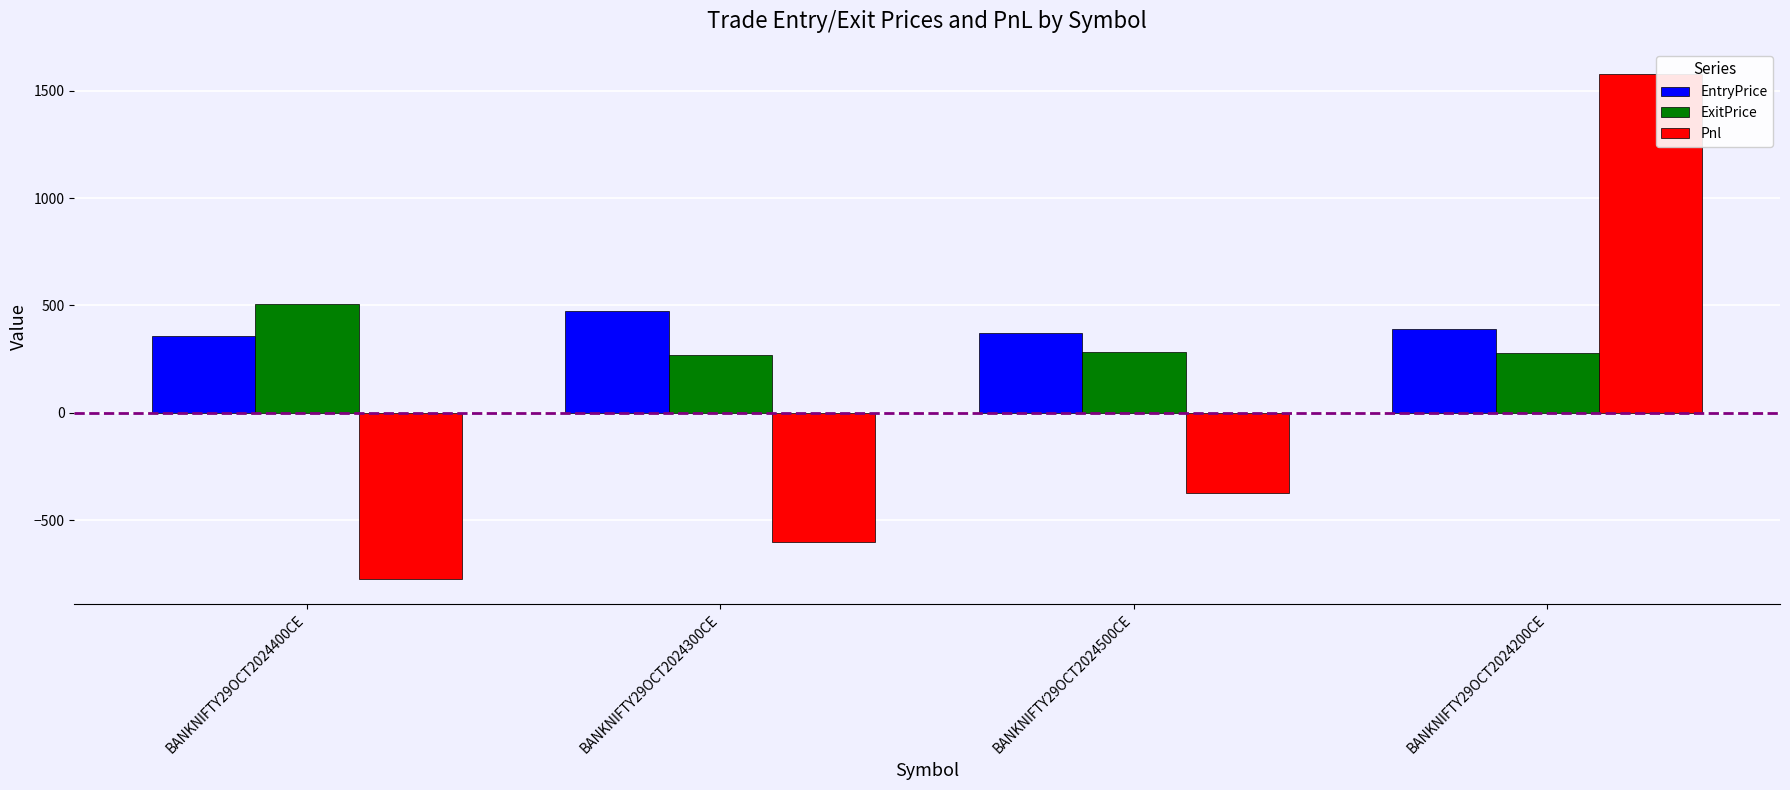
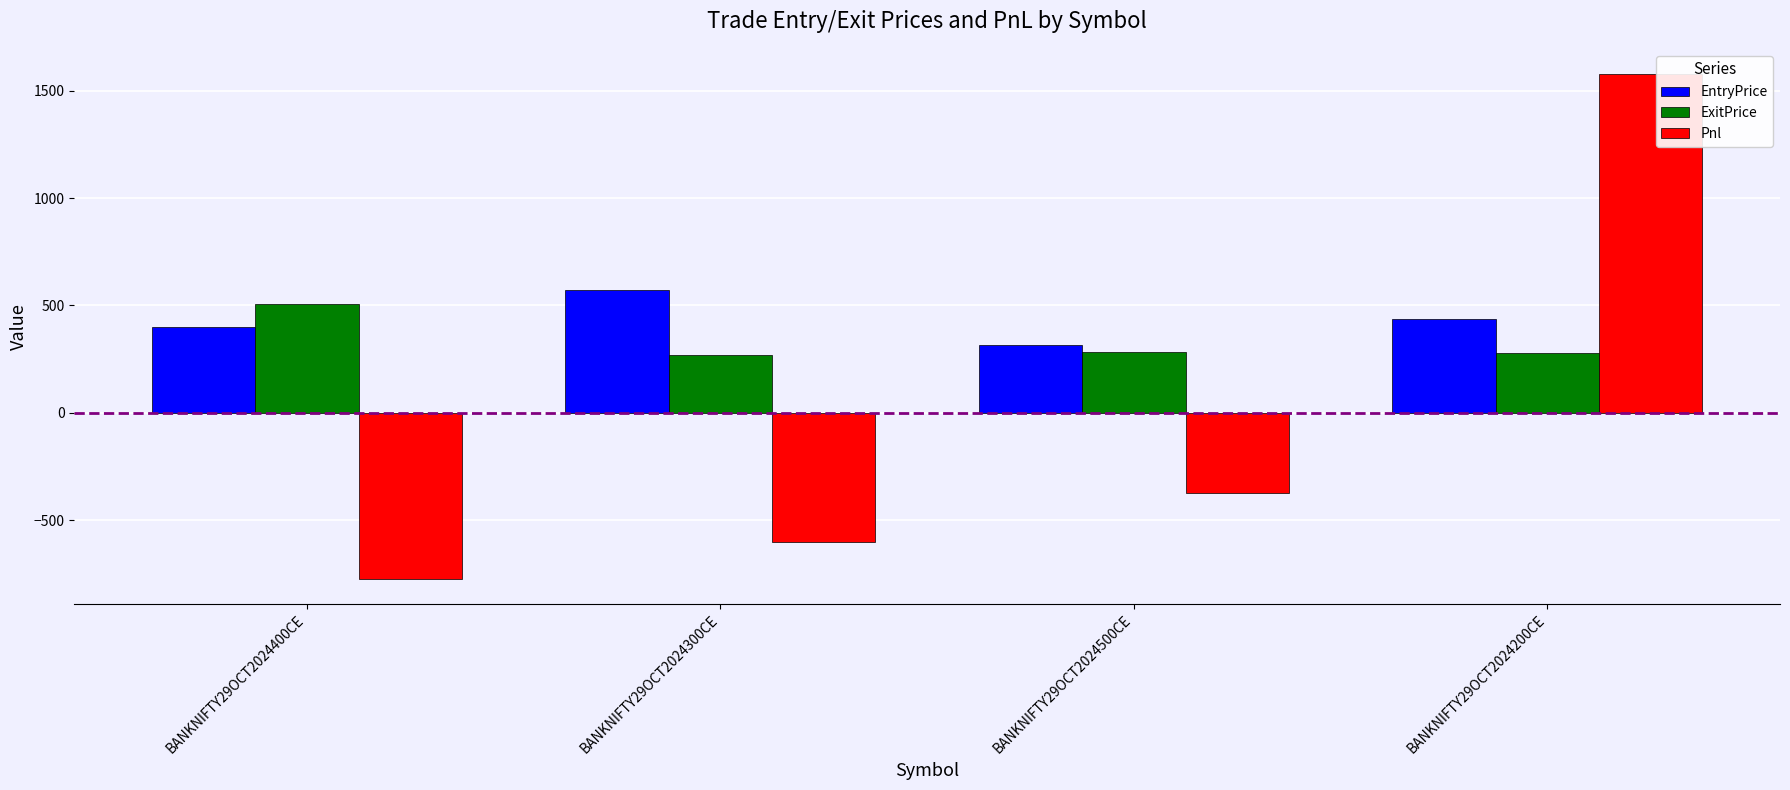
EntryPrice, BANKNIFTY29OCT2024400CE: 360 -> 400
EntryPrice, BANKNIFTY29OCT2024300CE: 470 -> 570
EntryPrice, BANKNIFTY29OCT2024500CE: 370 -> 320
EntryPrice, BANKNIFTY29OCT2024200CE: 390 -> 430
